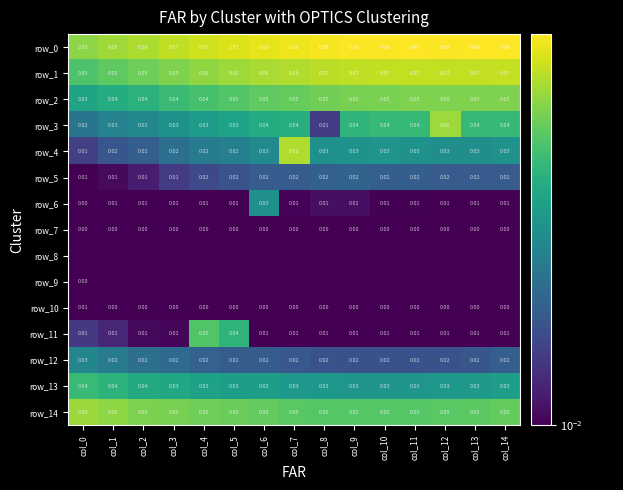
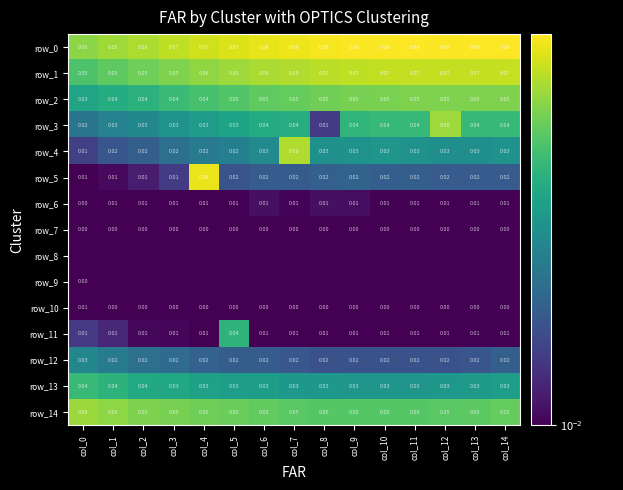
row_5, col_4: 0.02 -> 0.08
row_6, col_6: 0.03 -> 0.01
row_11, col_4: 0.05 -> 0.01
